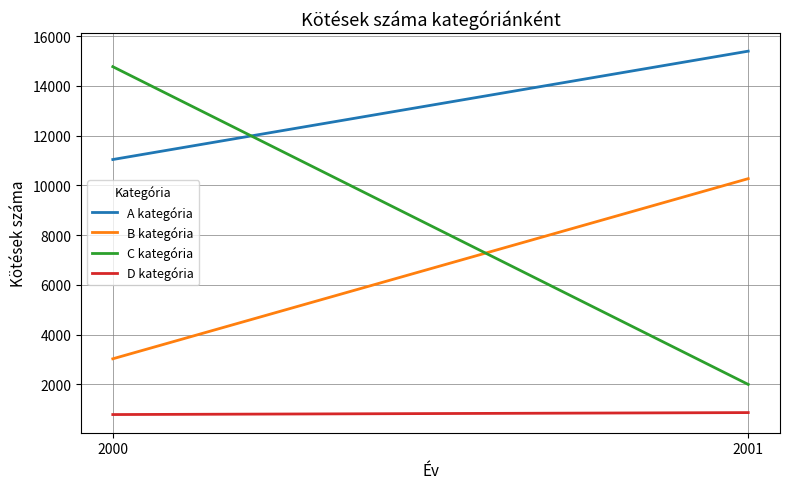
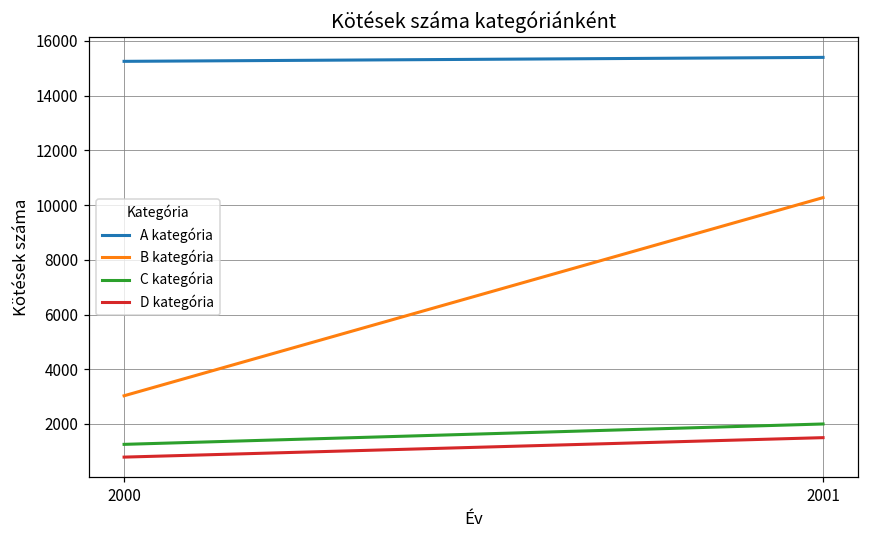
A kategória, 2000: 11000 -> 15300
C kategória, 2000: 14800 -> 1300
D kategória, 2001: 900 -> 1500
